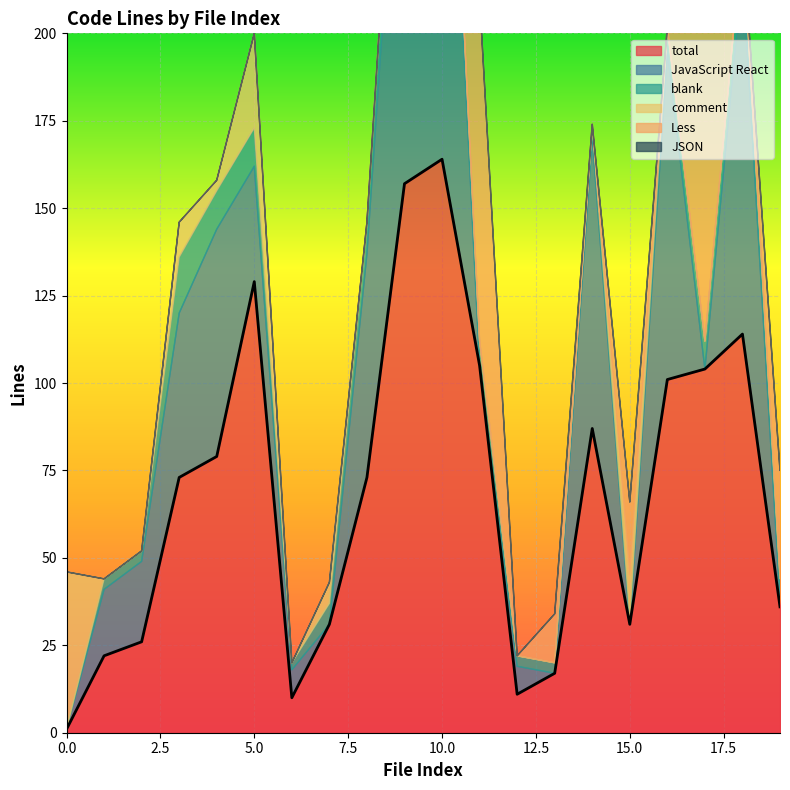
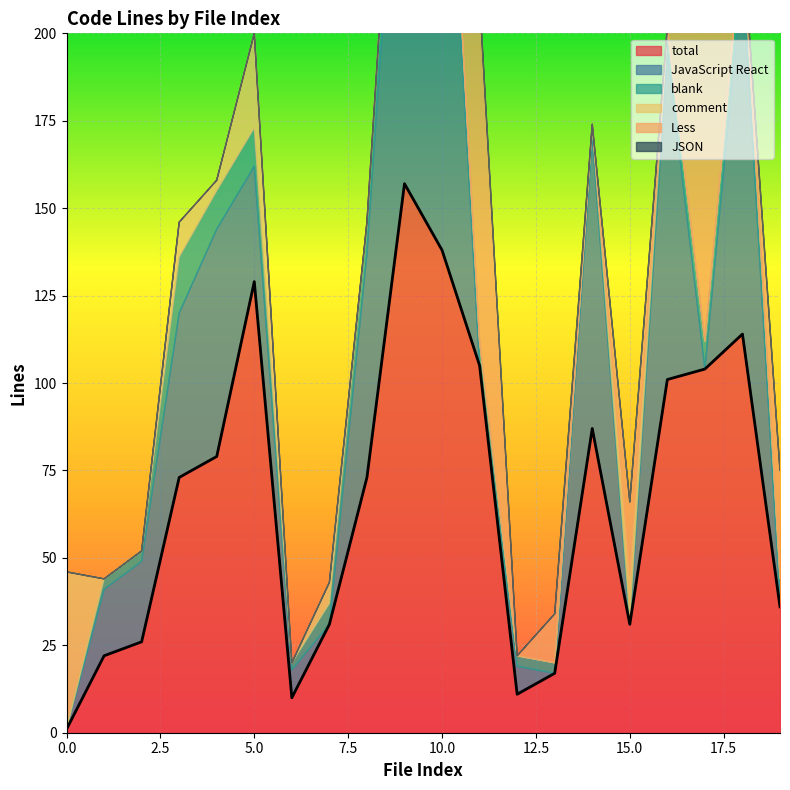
total, 10.0: 164 -> 138
